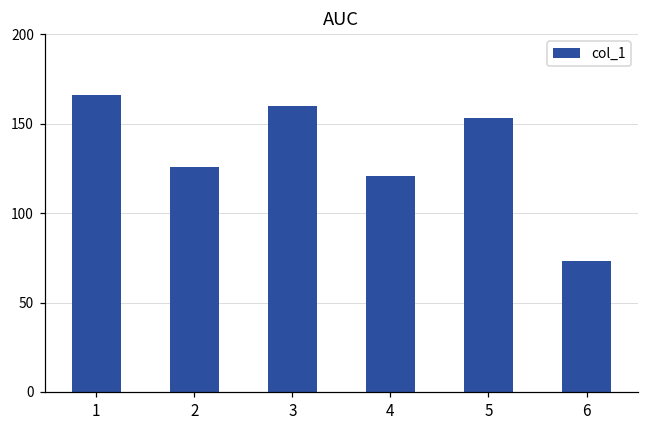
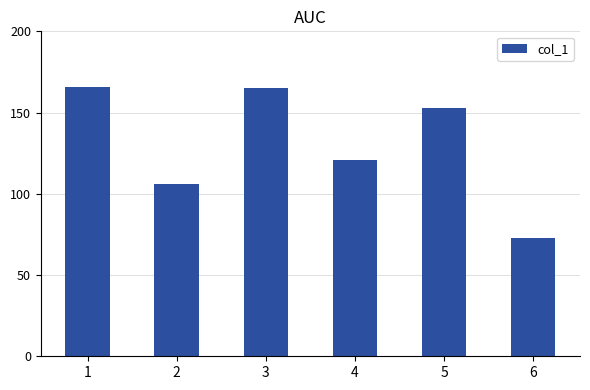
2: 126 -> 106
3: 160 -> 165
